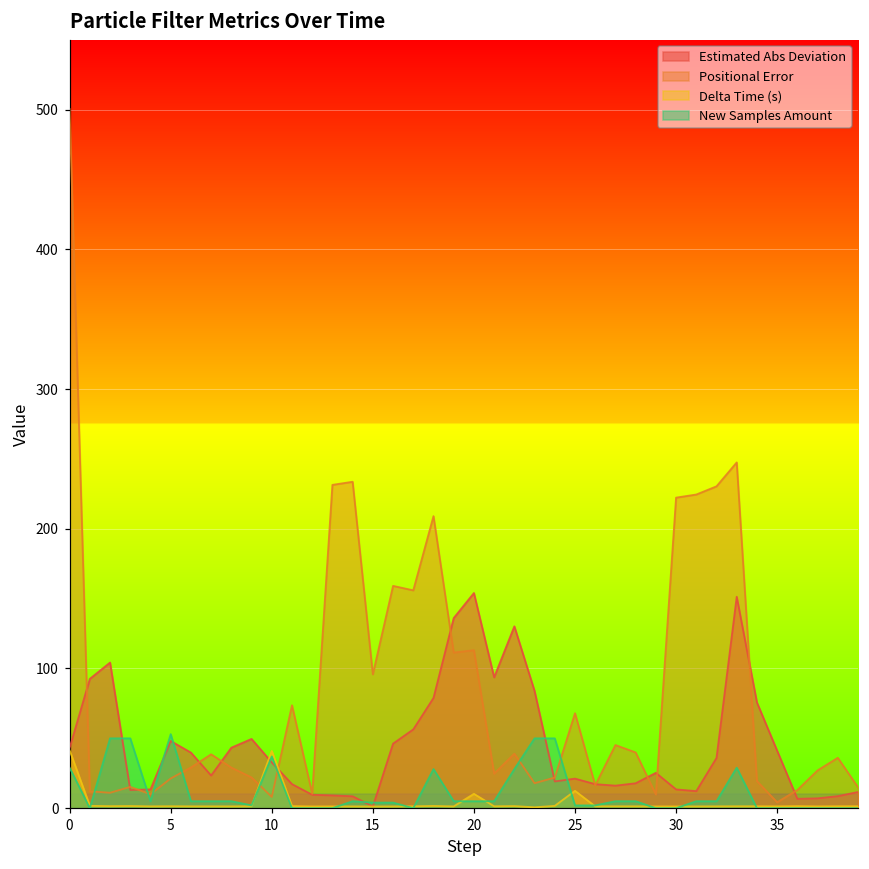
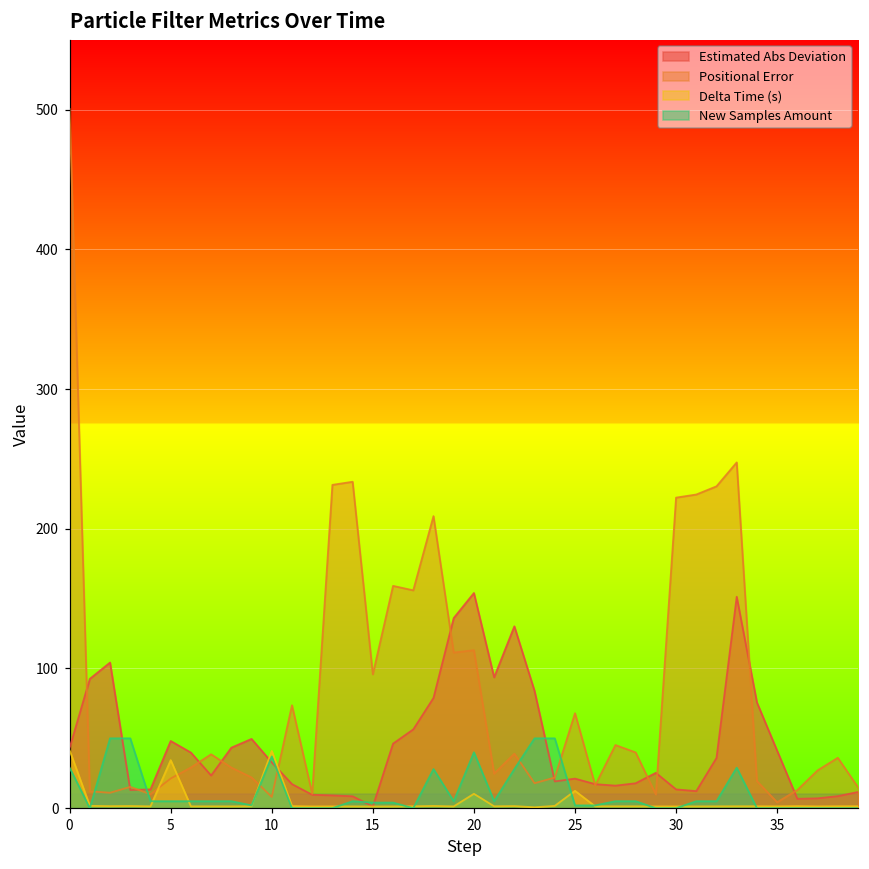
Delta Time (s), 5: 1 -> 34
New Samples Amount, 5: 53 -> 5
New Samples Amount, 20: 5 -> 40
